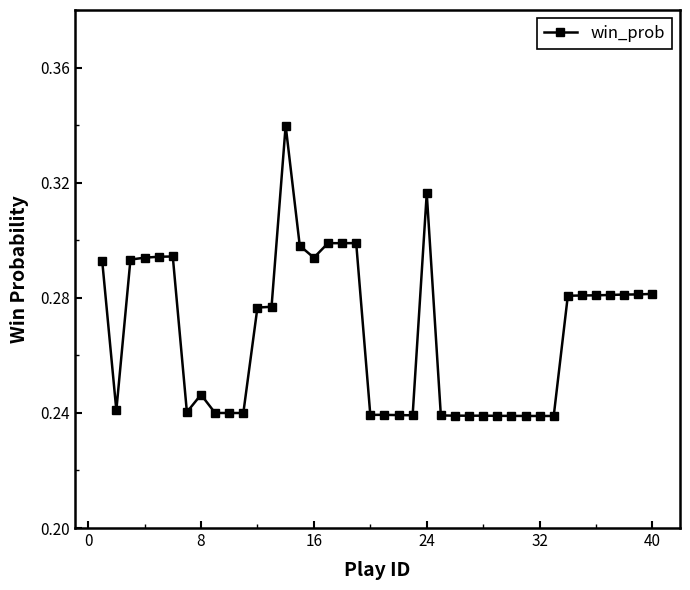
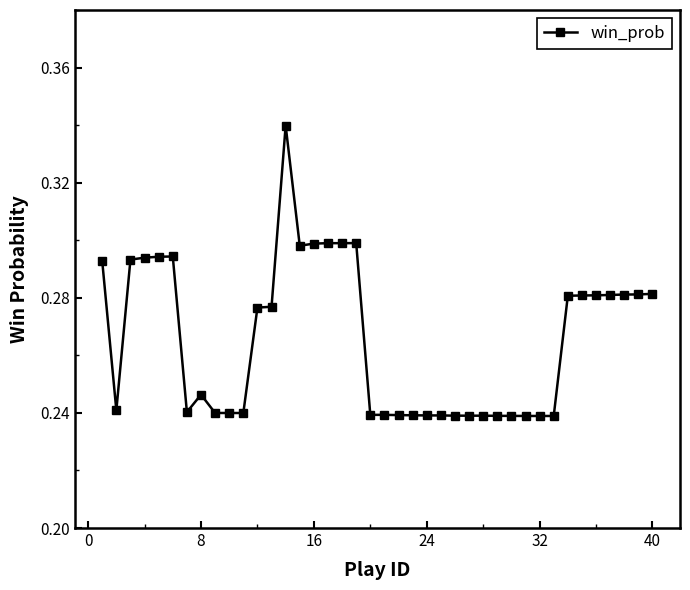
16: 0.294 -> 0.299
24: 0.316 -> 0.239
